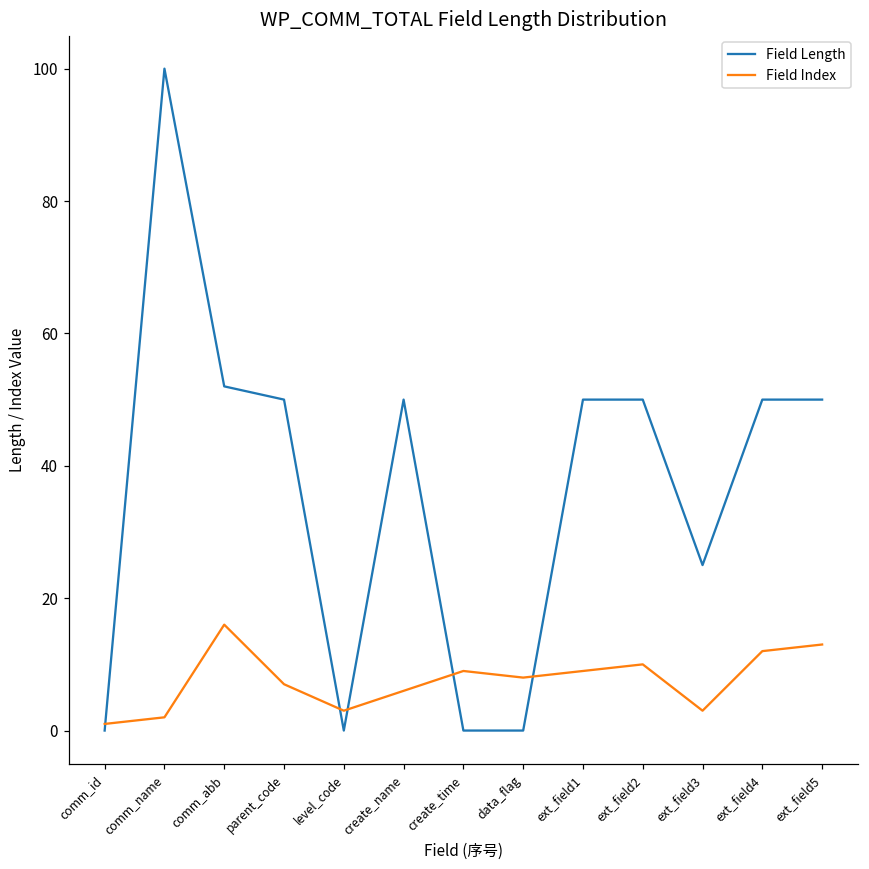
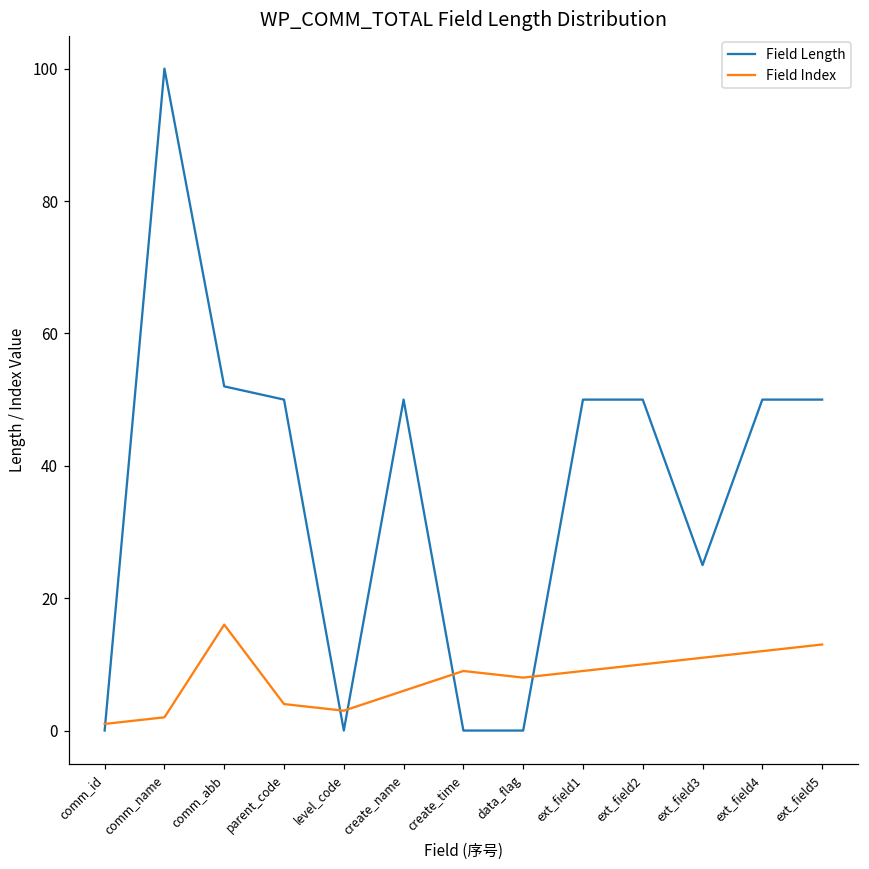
Field Index, parent_code: 7 -> 4
Field Index, ext_field3: 3 -> 11
